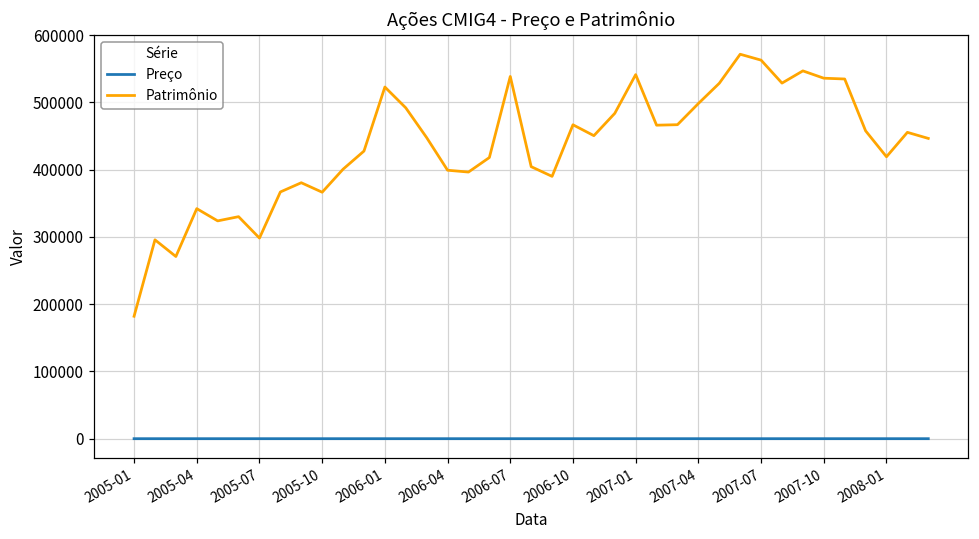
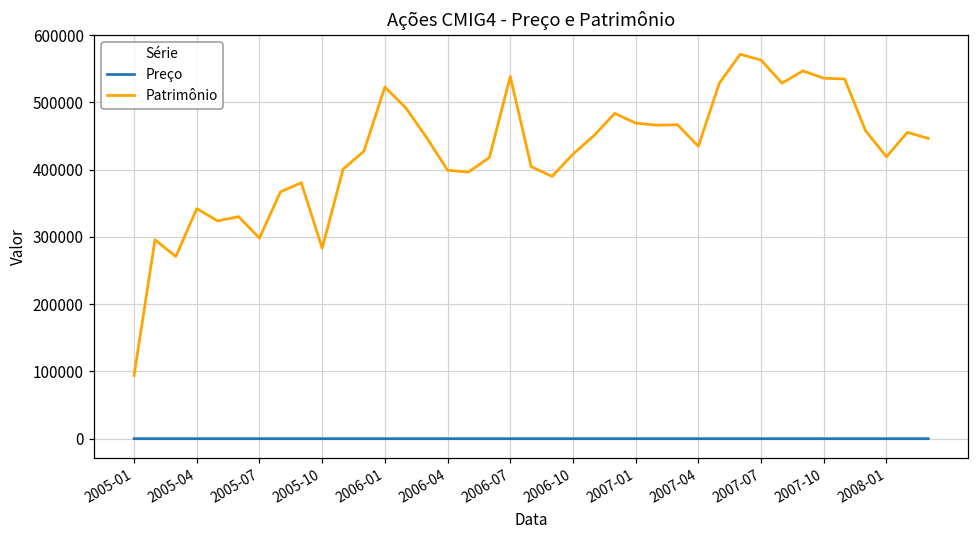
Patrimônio, 2005-01: 180000 -> 90000
Patrimônio, 2005-10: 370000 -> 280000
Patrimônio, 2006-10: 470000 -> 420000
Patrimônio, 2007-01: 540000 -> 470000
Patrimônio, 2007-04: 500000 -> 430000
